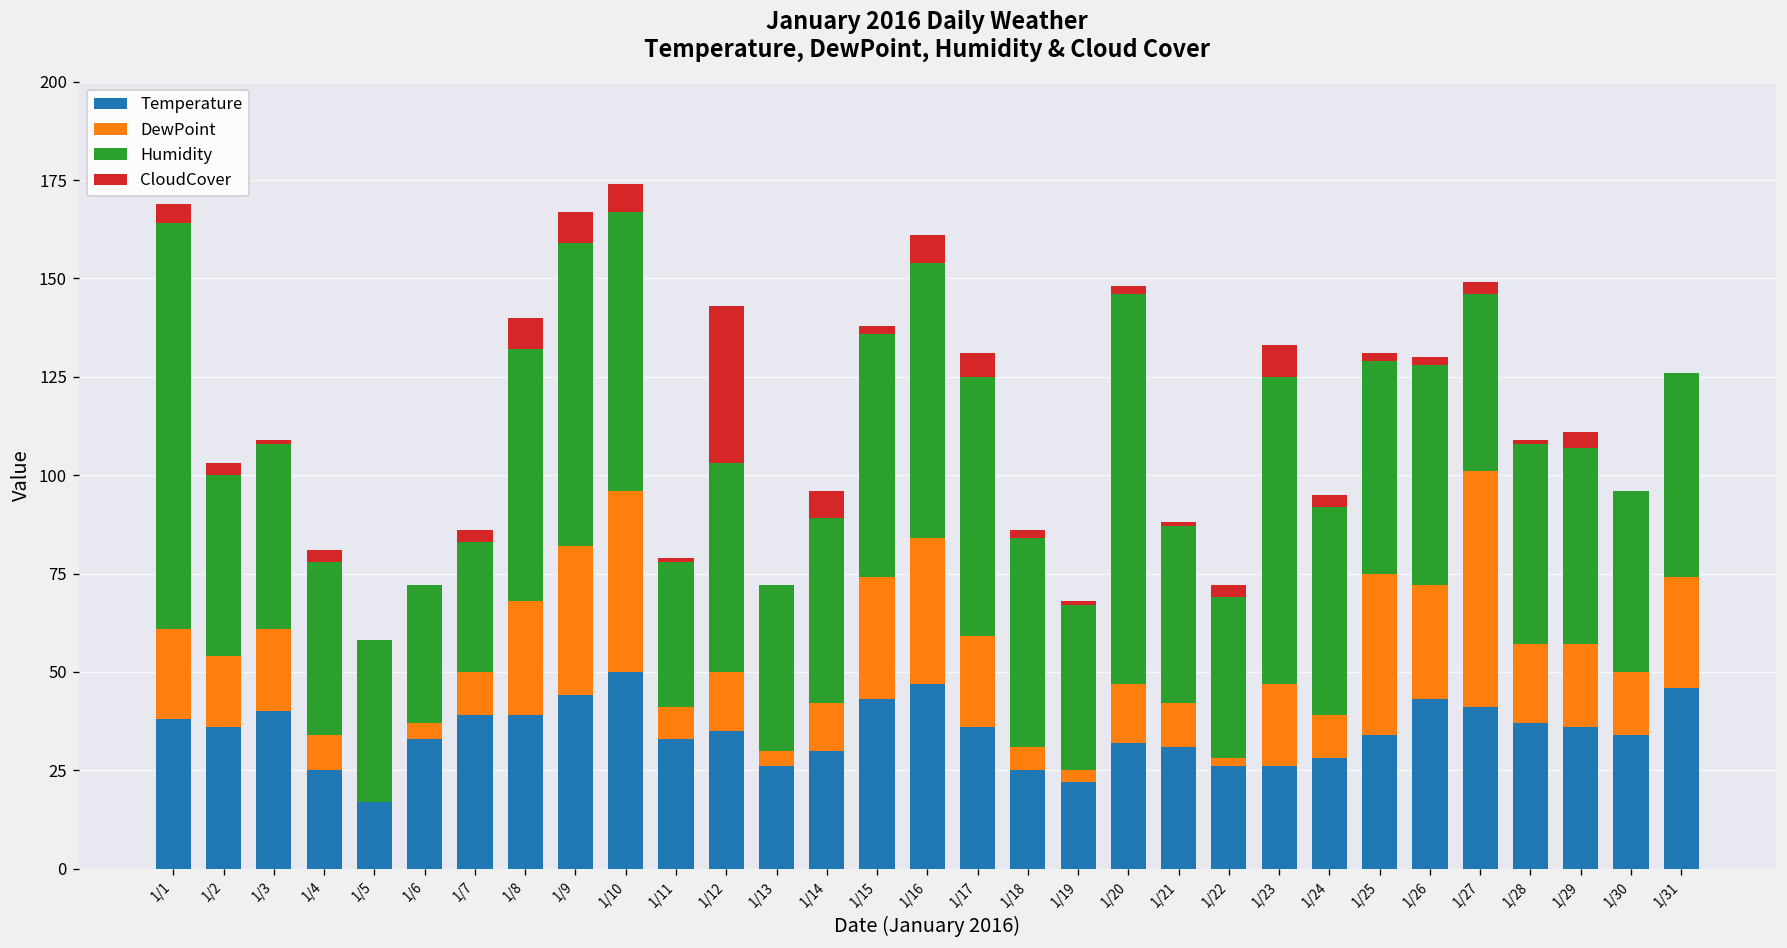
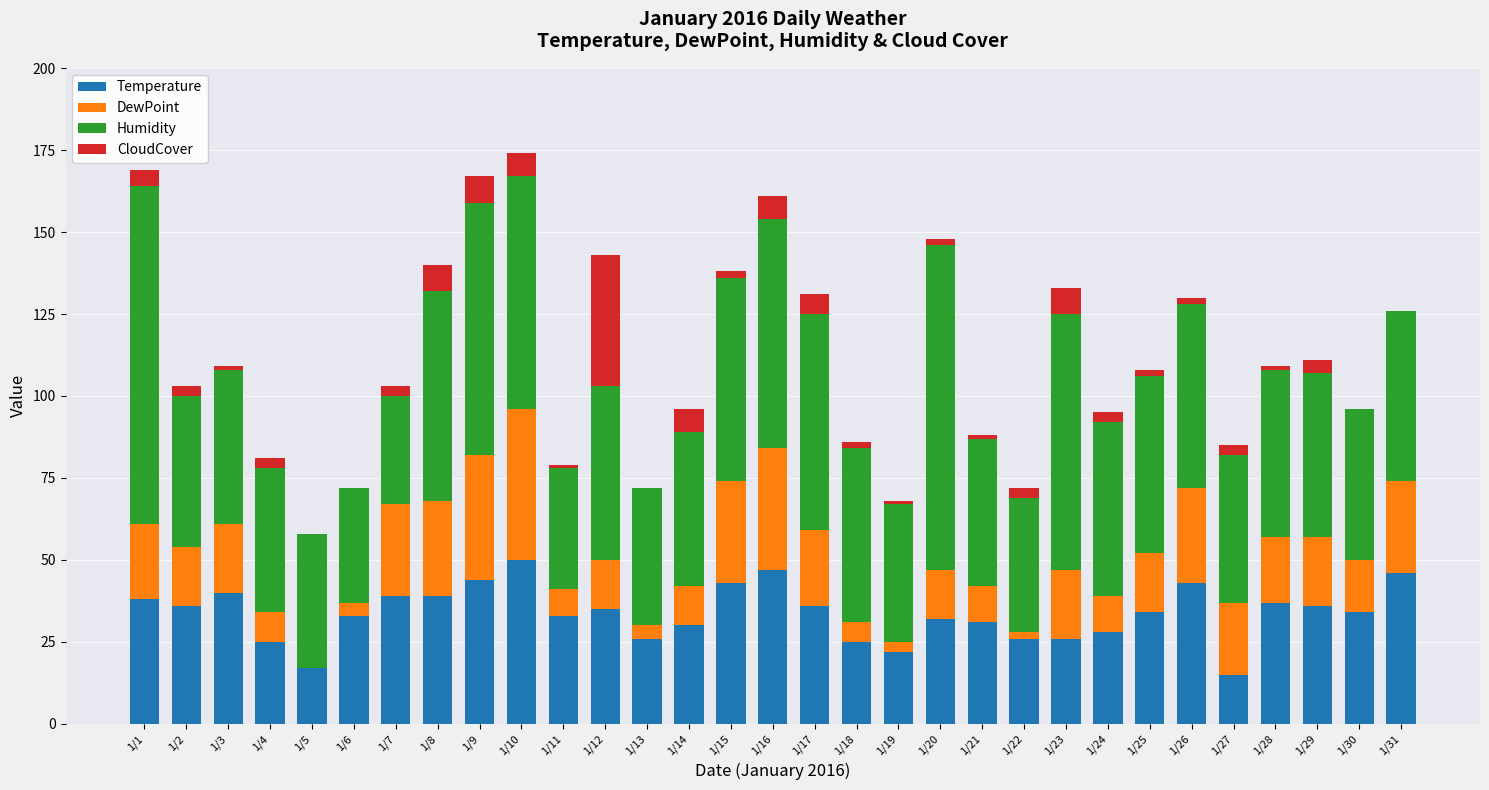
DewPoint, 1/7: 11 -> 28
DewPoint, 1/25: 41 -> 18
Temperature, 1/27: 41 -> 15
DewPoint, 1/27: 60 -> 22
